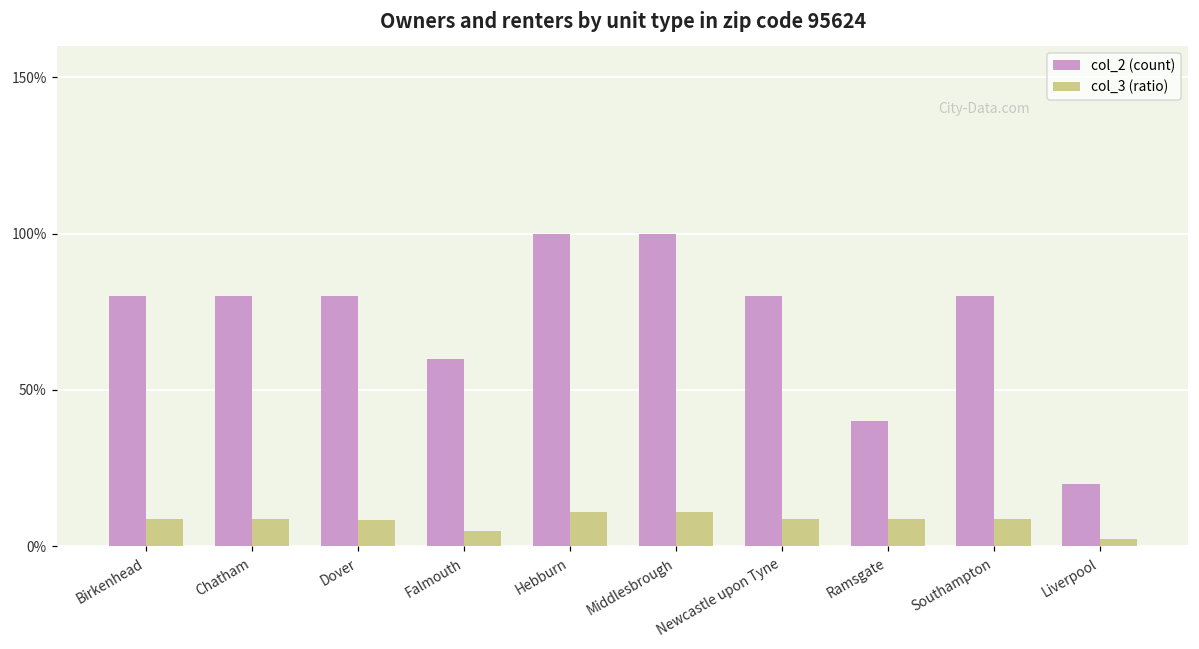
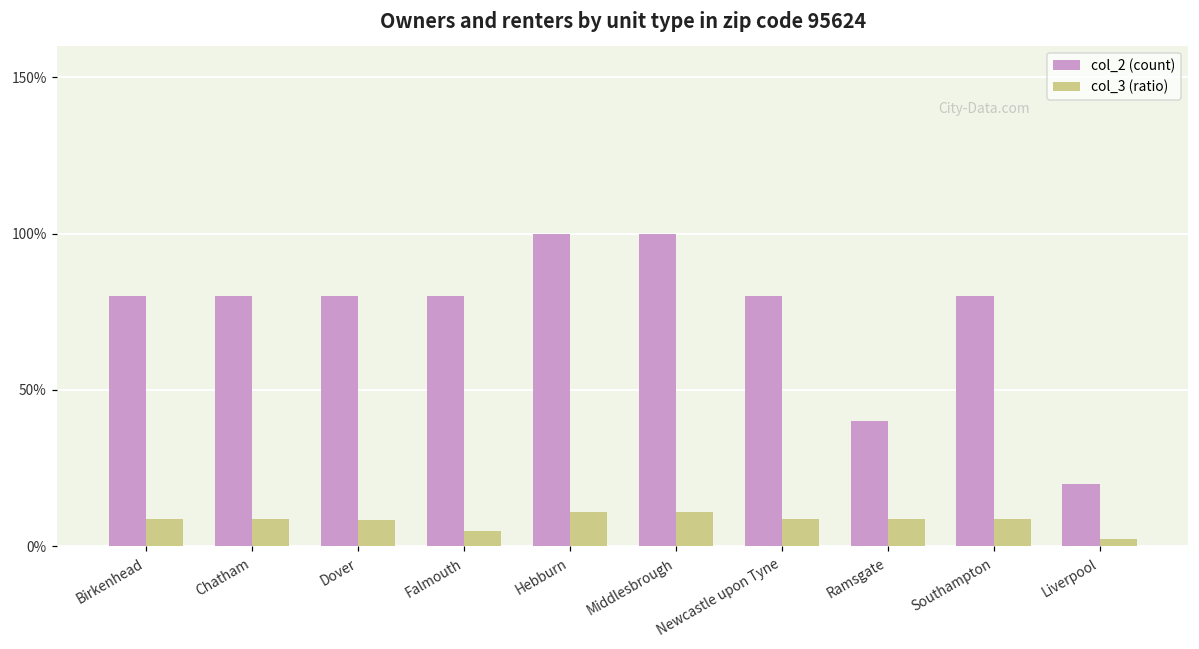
col_2 (count), Falmouth: 60% -> 80%
